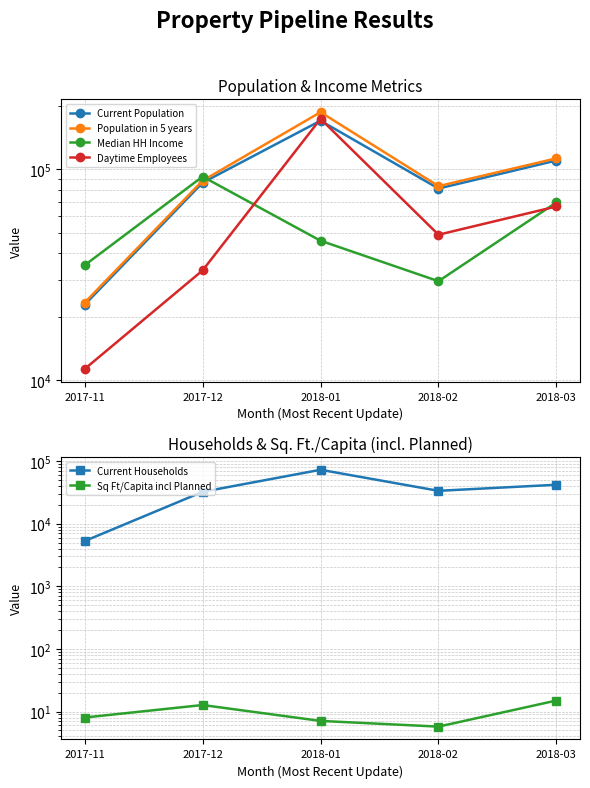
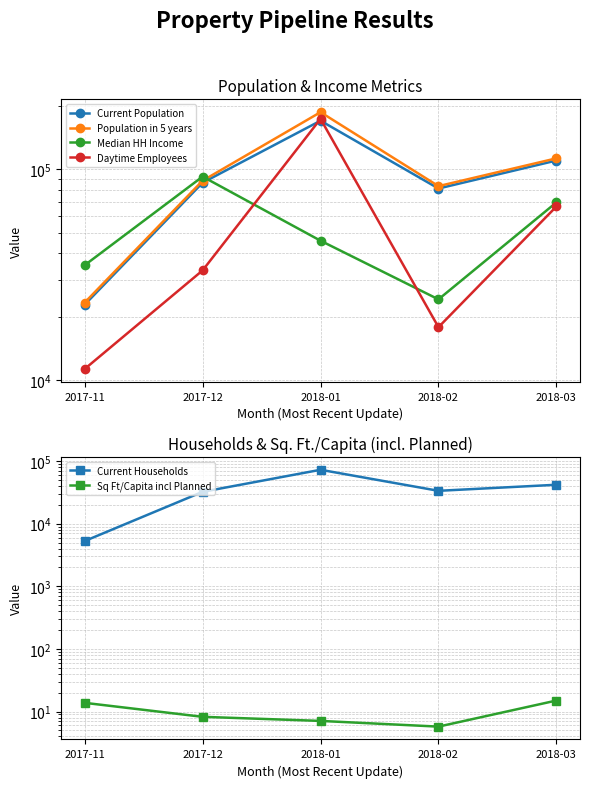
Population & Income Metrics, Median HH Income, 2018-02: 30000 -> 24000
Population & Income Metrics, Daytime Employees, 2018-02: 49000 -> 18000
Households & Sq. Ft./Capita (incl. Planned), Sq Ft/Capita incl Planned, 2017-11: 8 -> 14
Households & Sq. Ft./Capita (incl. Planned), Sq Ft/Capita incl Planned, 2017-12: 13 -> 8
